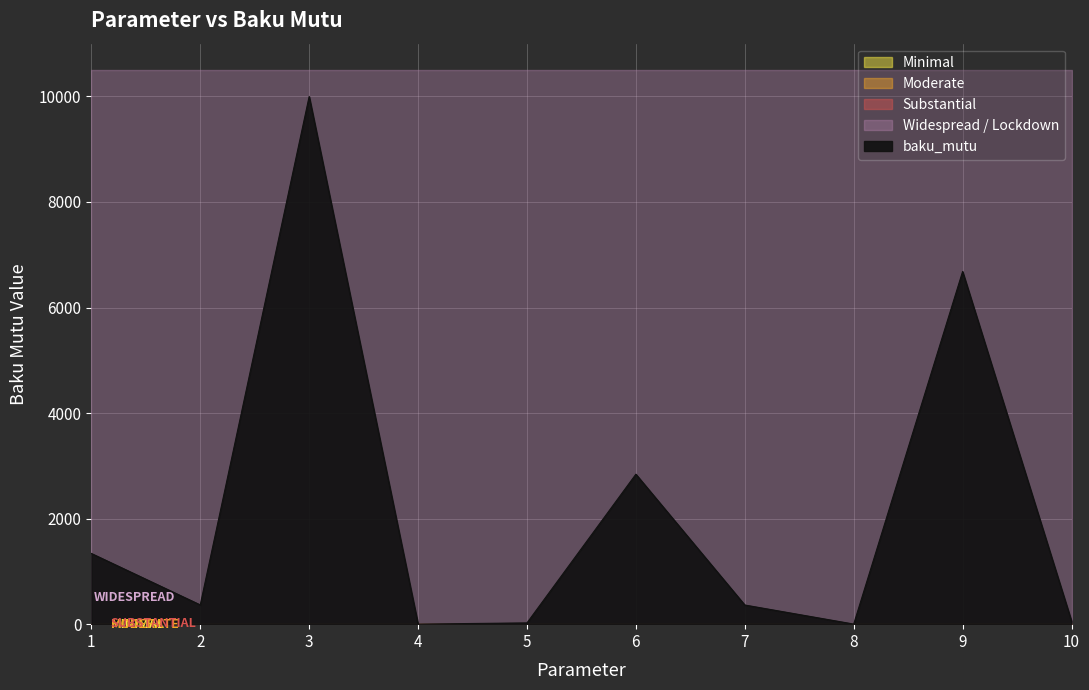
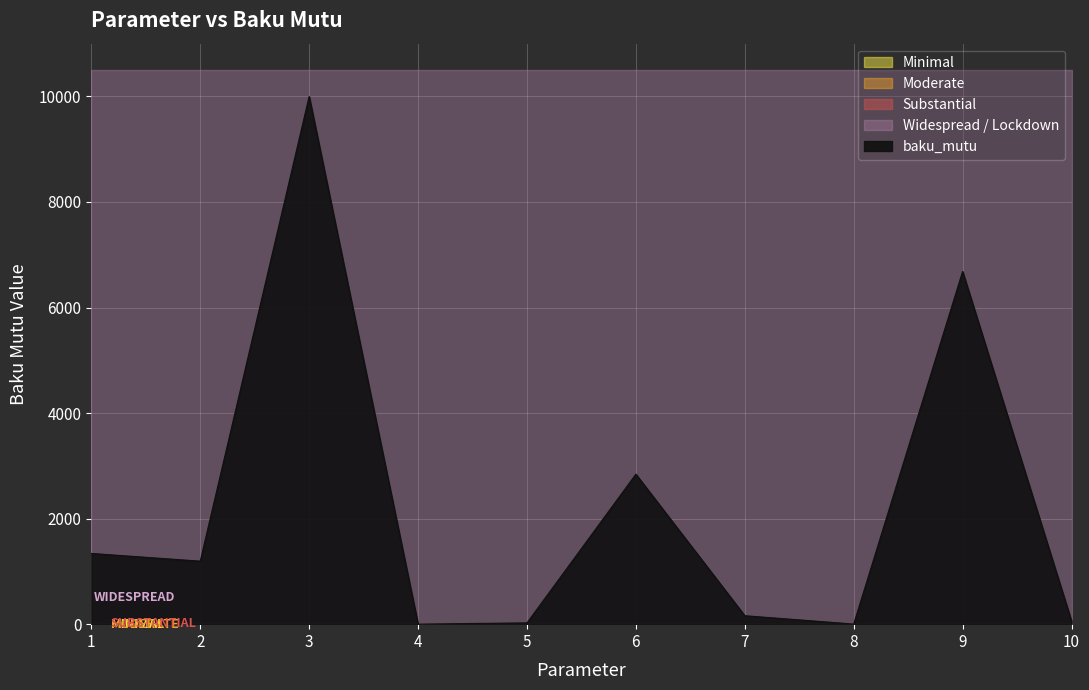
baku_mutu, 2: 400 -> 1200
baku_mutu, 7: 400 -> 200
